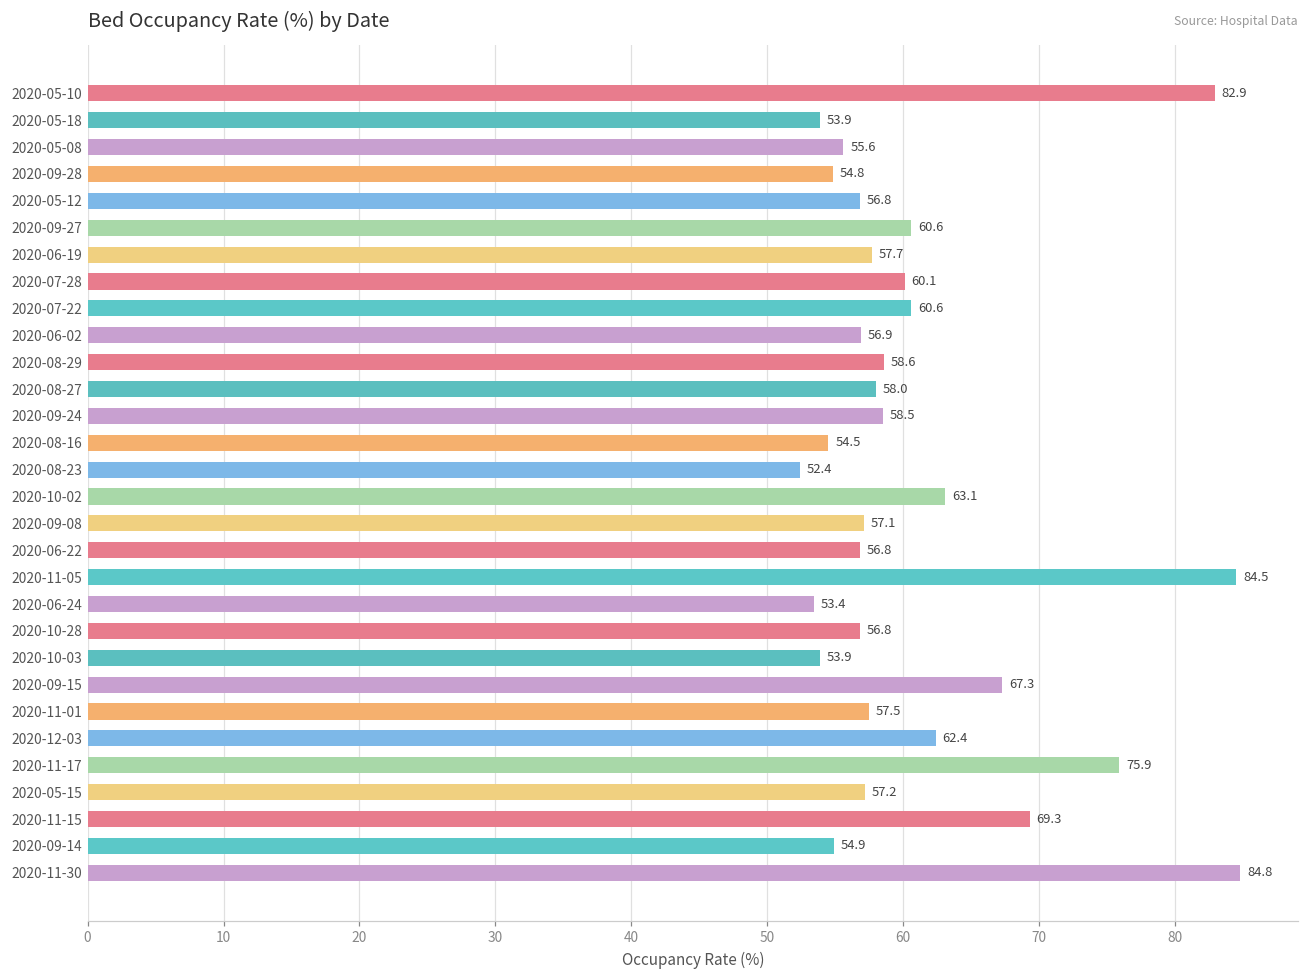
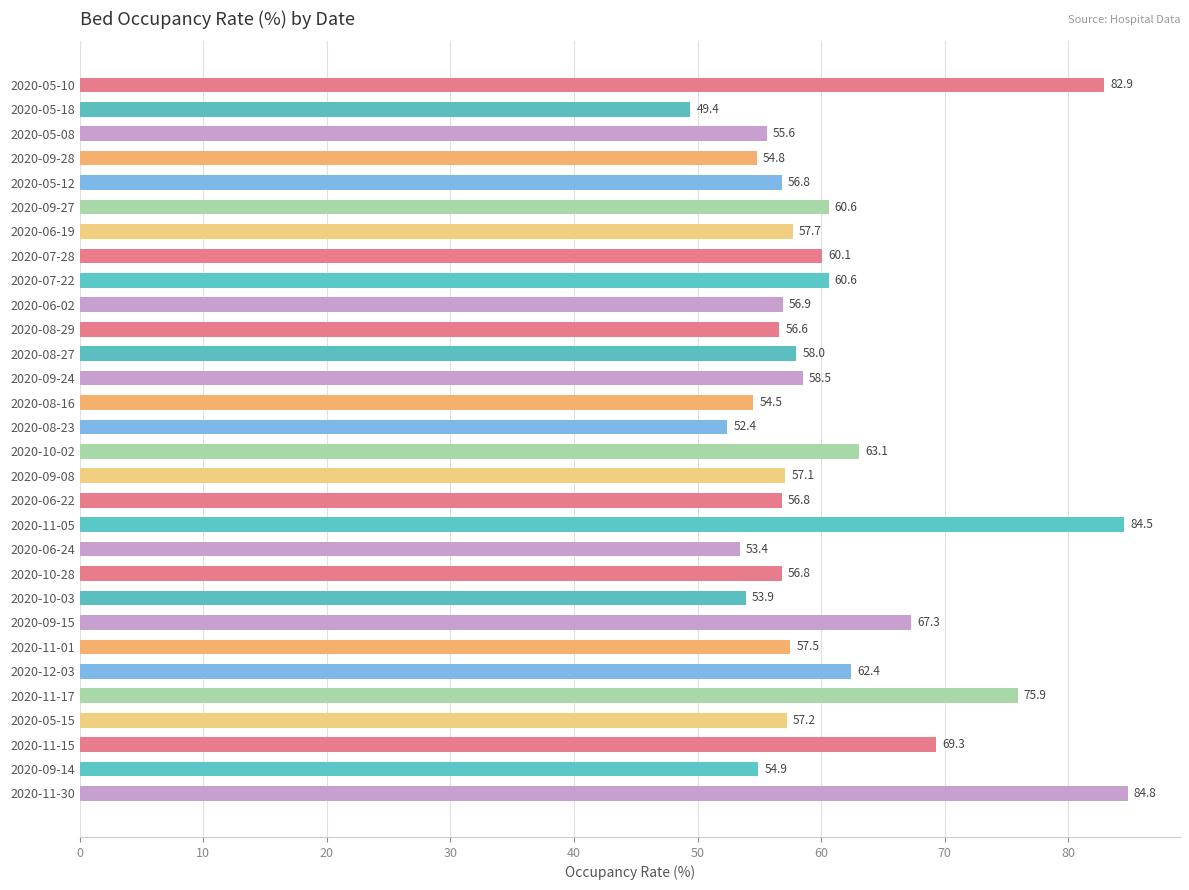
2020-05-18: 53.9 -> 49.4
2020-08-29: 58.6 -> 56.6
